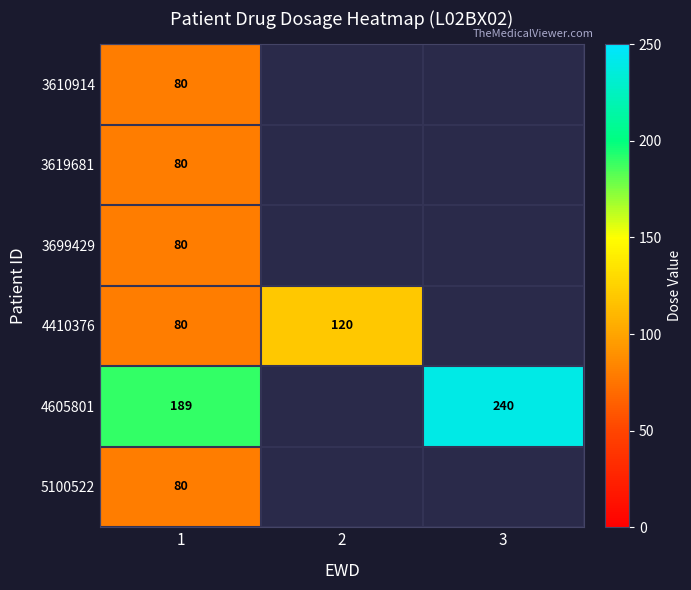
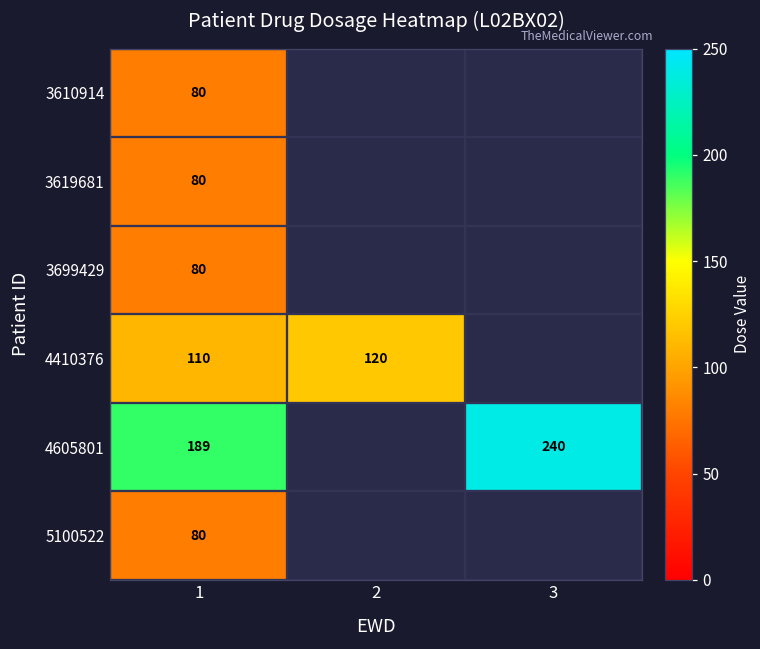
4410376, 1: 80 -> 110
